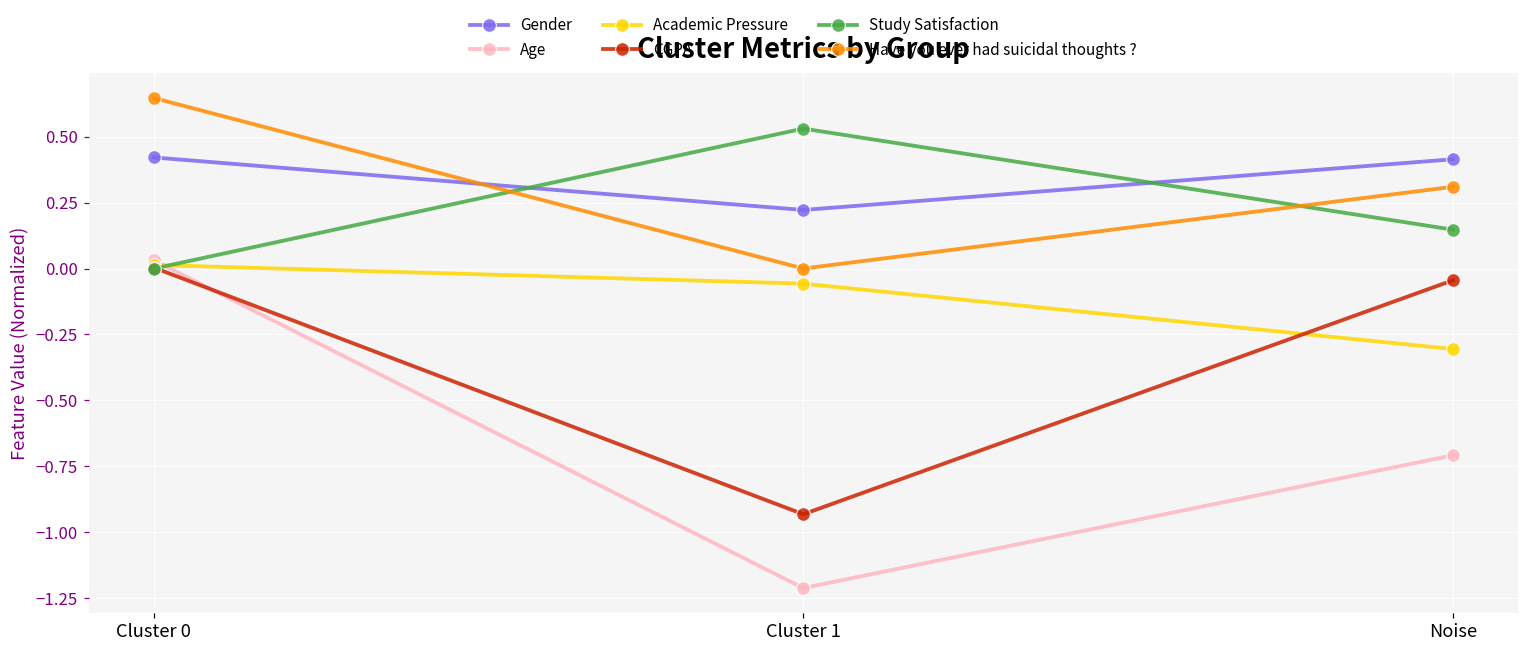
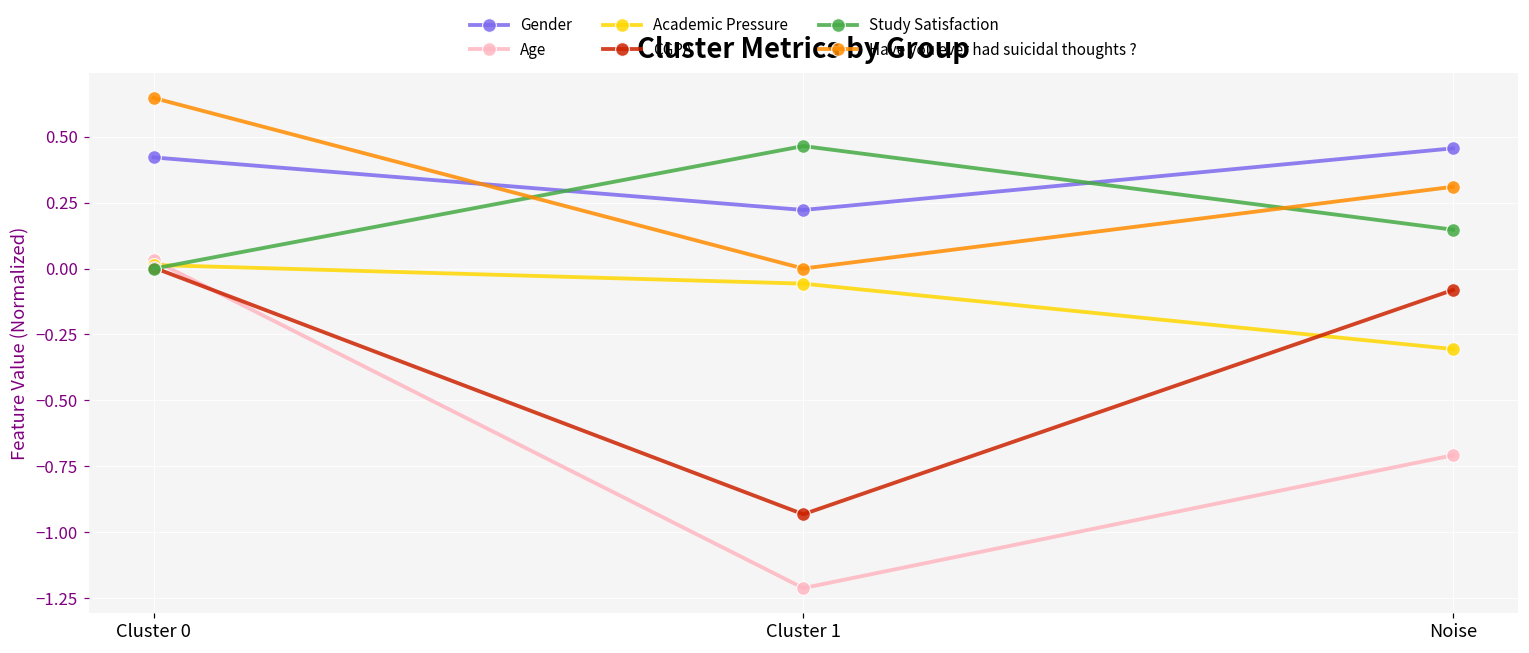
Study Satisfaction, Cluster 1: 0.53 -> 0.46
Gender, Noise: 0.41 -> 0.46
CGPA, Noise: -0.04 -> -0.08
